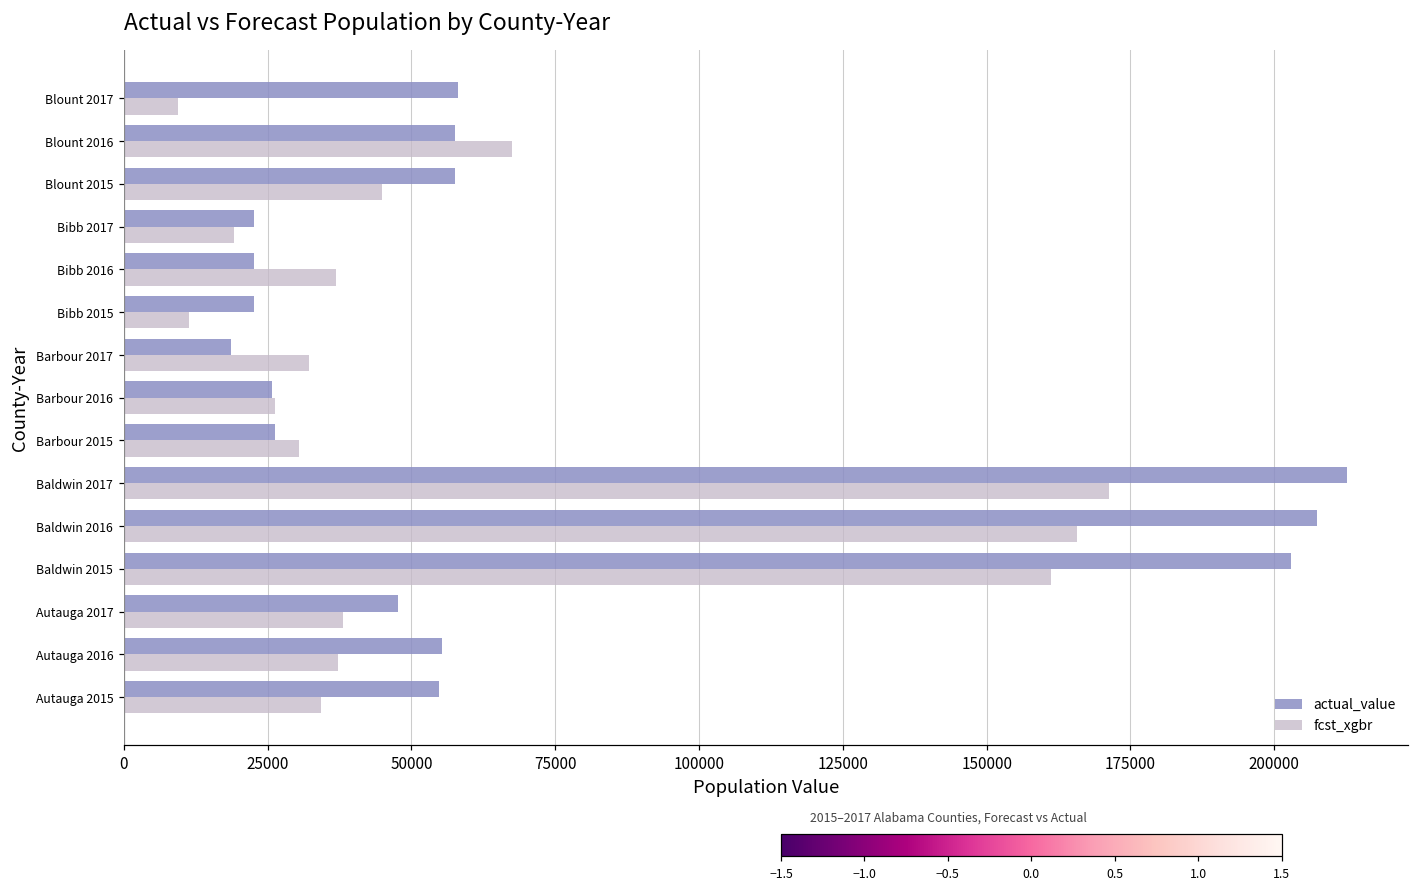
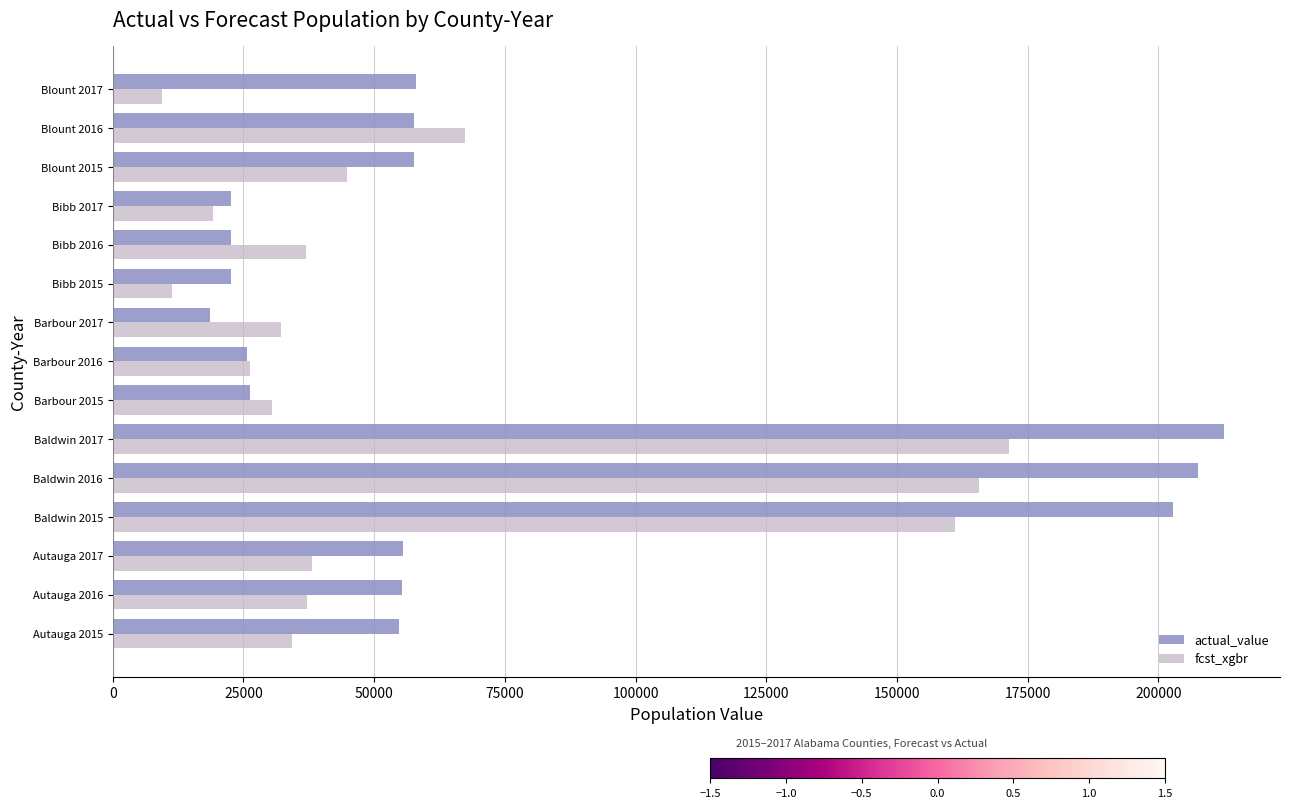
actual_value, Autauga 2017: 48000 -> 56000
